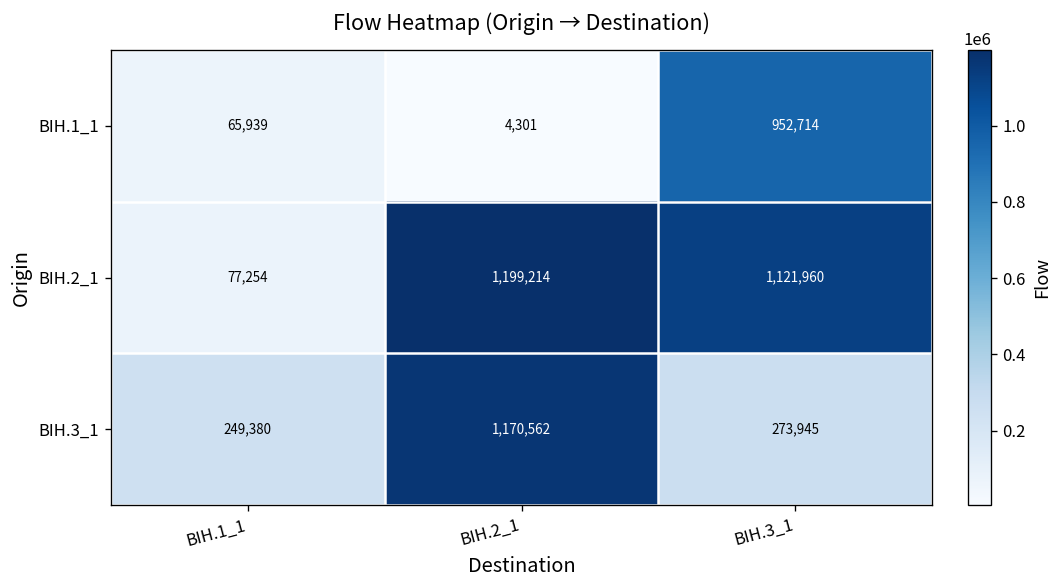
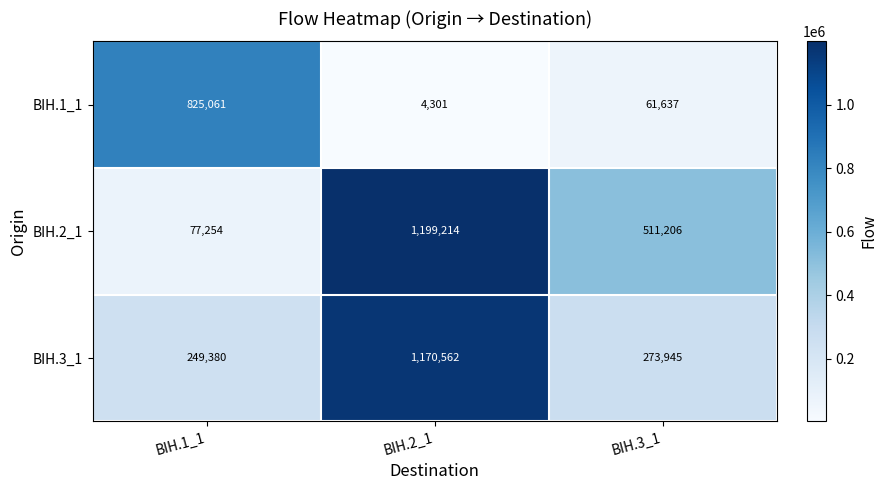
BIH.1_1, BIH.1_1: 65,939 -> 825,061
BIH.1_1, BIH.3_1: 952,714 -> 61,637
BIH.2_1, BIH.3_1: 1,121,960 -> 511,206
